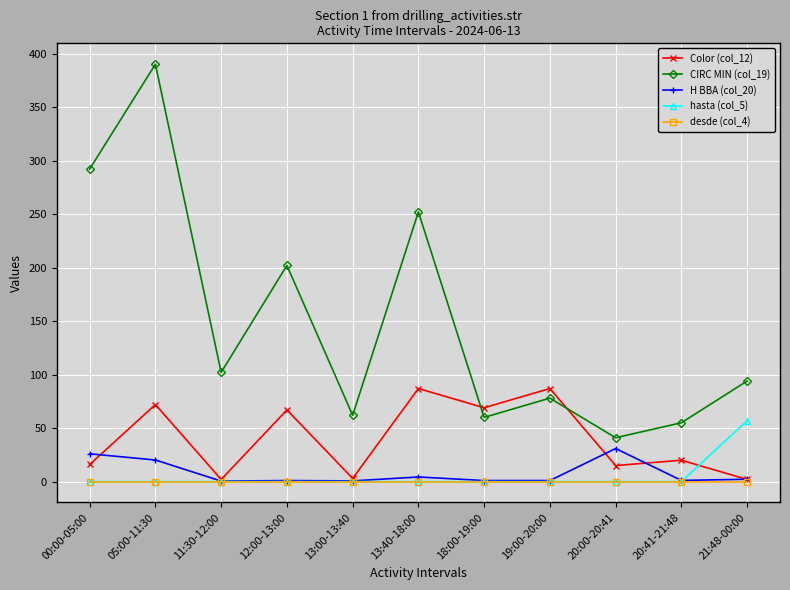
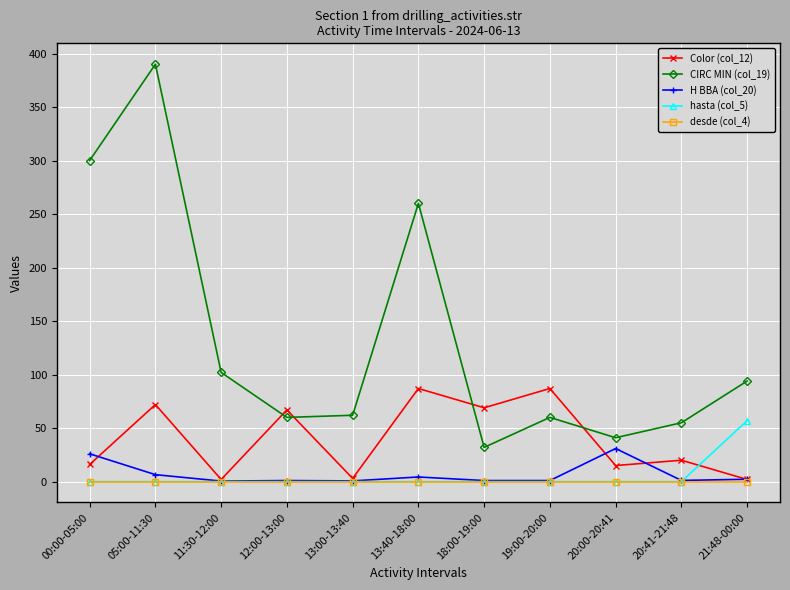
CIRC MIN (col_19), 00:00-05:00: 292 -> 300
H BBA (col_20), 05:00-11:30: 20 -> 7
CIRC MIN (col_19), 12:00-13:00: 202 -> 60
CIRC MIN (col_19), 13:40-18:00: 252 -> 260
CIRC MIN (col_19), 18:00-19:00: 60 -> 32
CIRC MIN (col_19), 19:00-20:00: 78 -> 60
